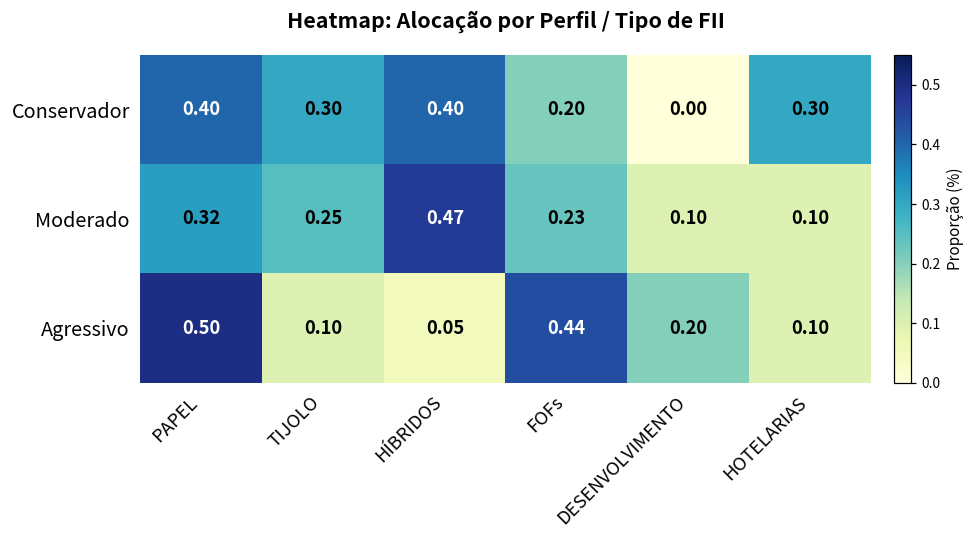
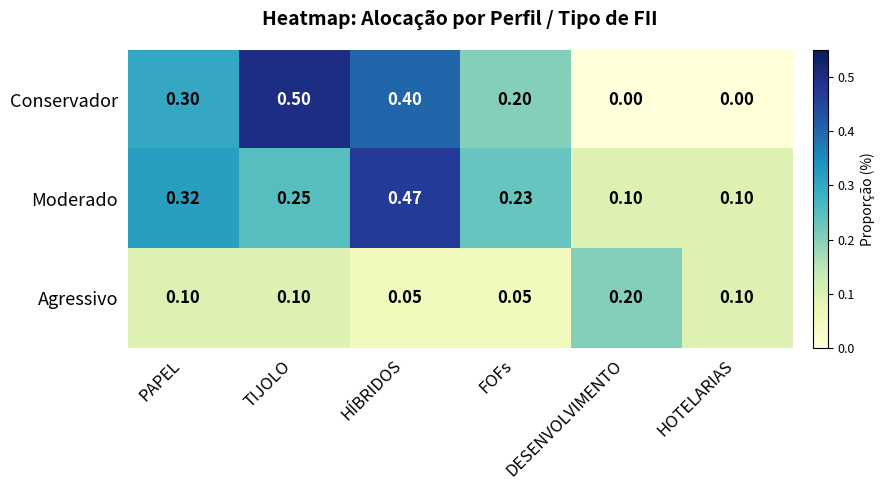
Conservador, PAPEL: 0.40 -> 0.30
Conservador, TIJOLO: 0.30 -> 0.50
Conservador, HOTELARIAS: 0.30 -> 0.00
Agressivo, PAPEL: 0.50 -> 0.10
Agressivo, FOFs: 0.44 -> 0.05
